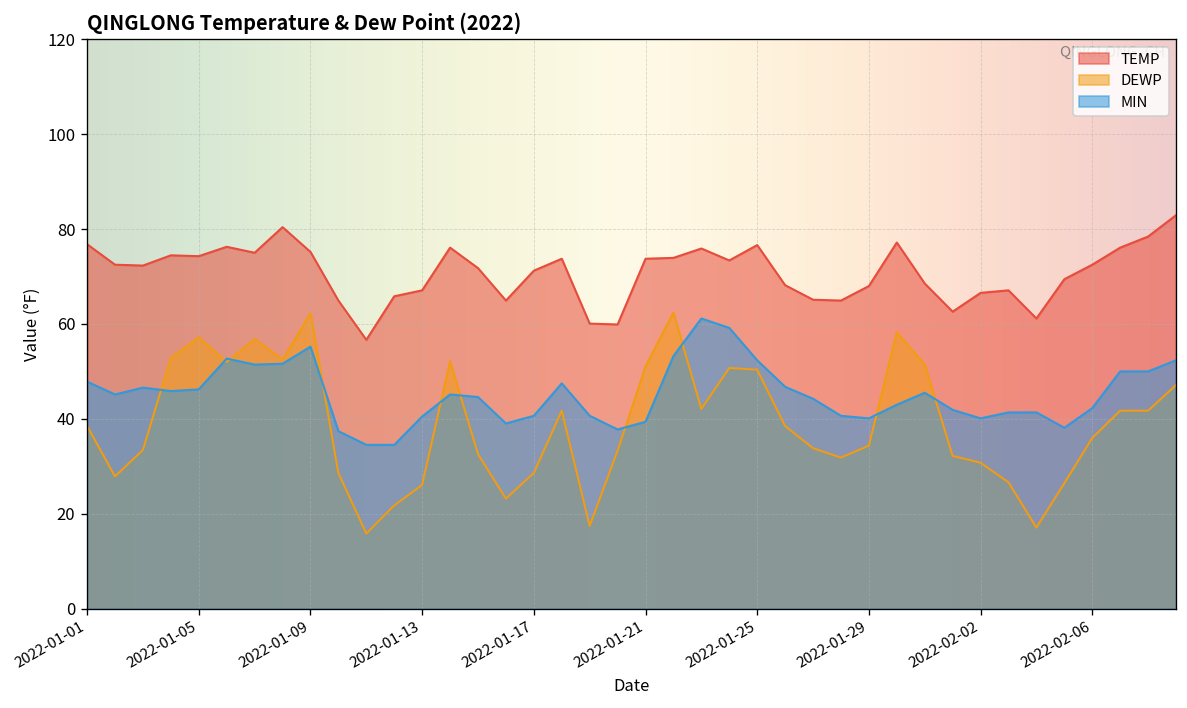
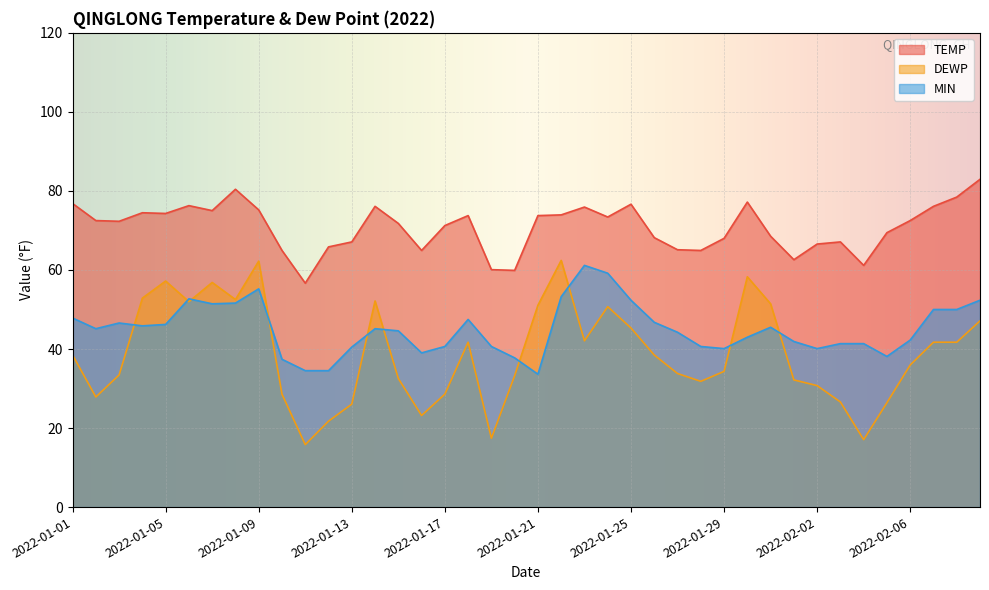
MIN, 2022-01-21: 39 -> 34
DEWP, 2022-01-25: 50 -> 45
